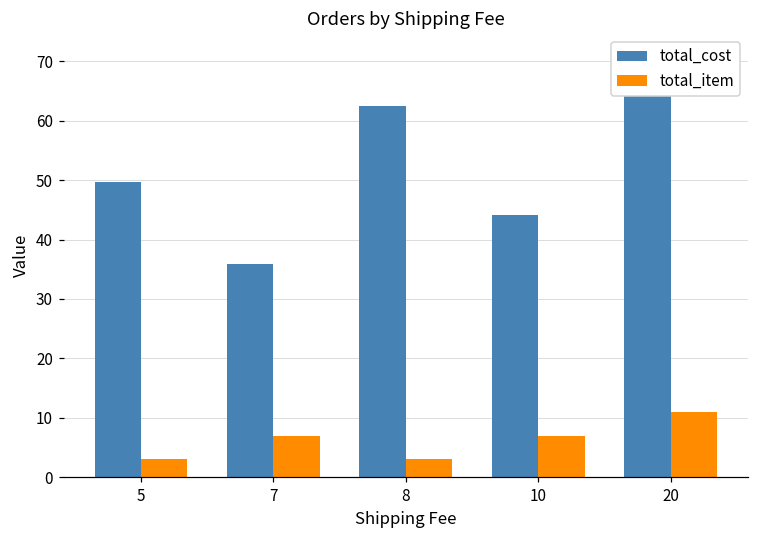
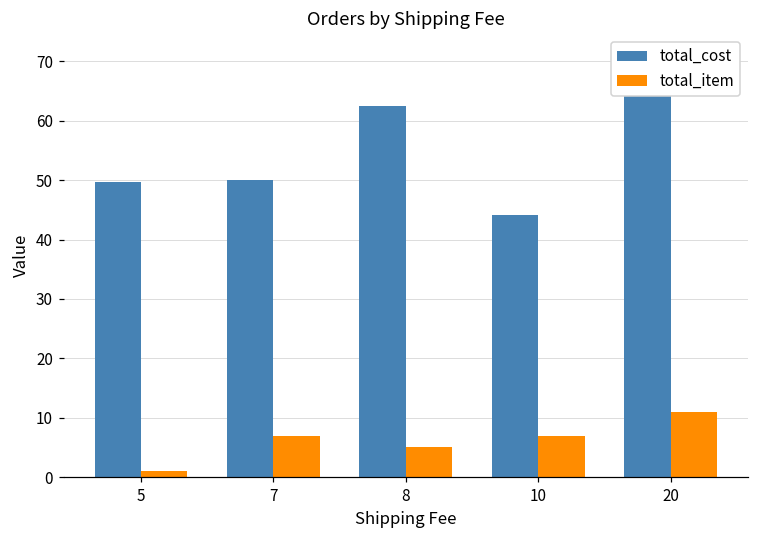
total_item, 5: 3 -> 1
total_cost, 7: 36 -> 50
total_item, 8: 3 -> 5
